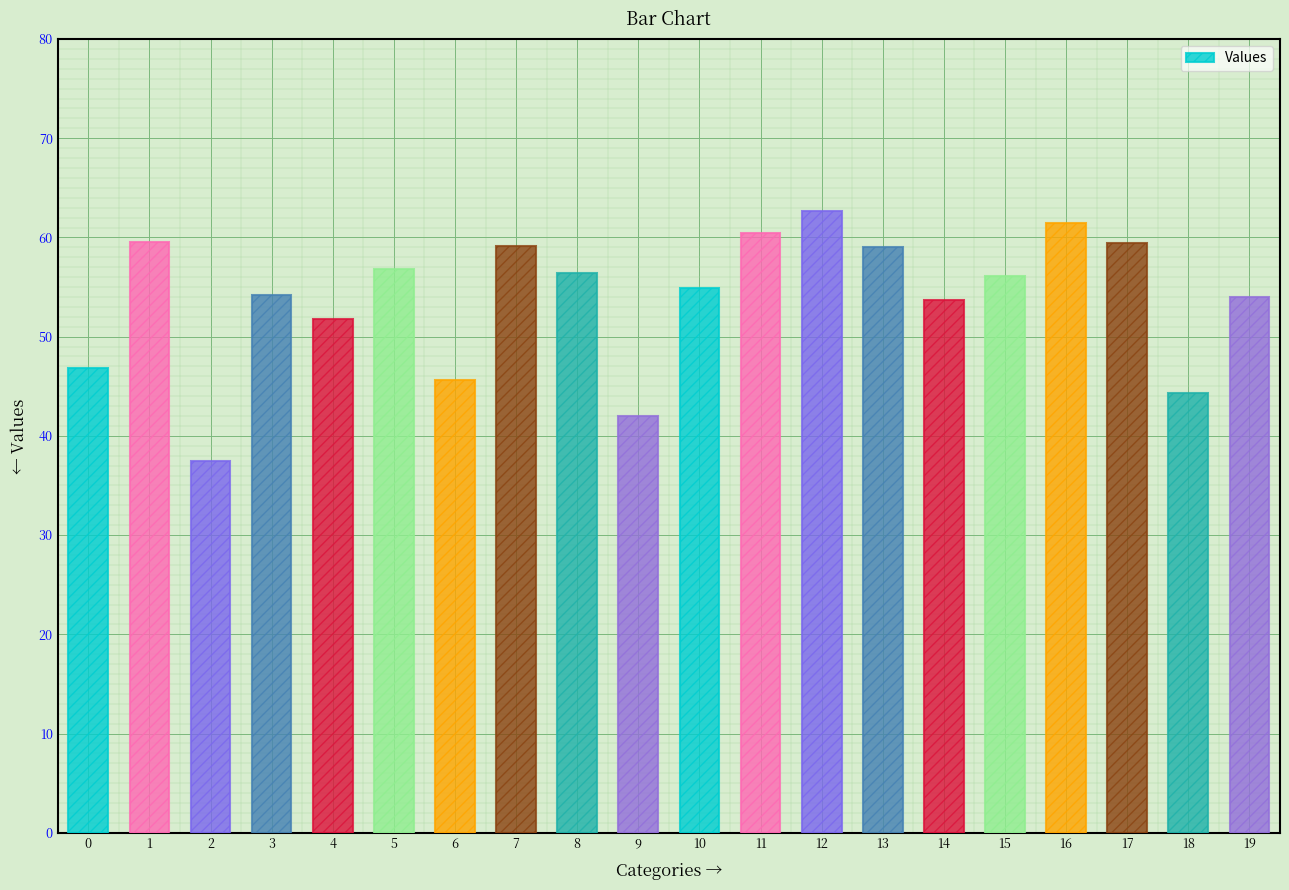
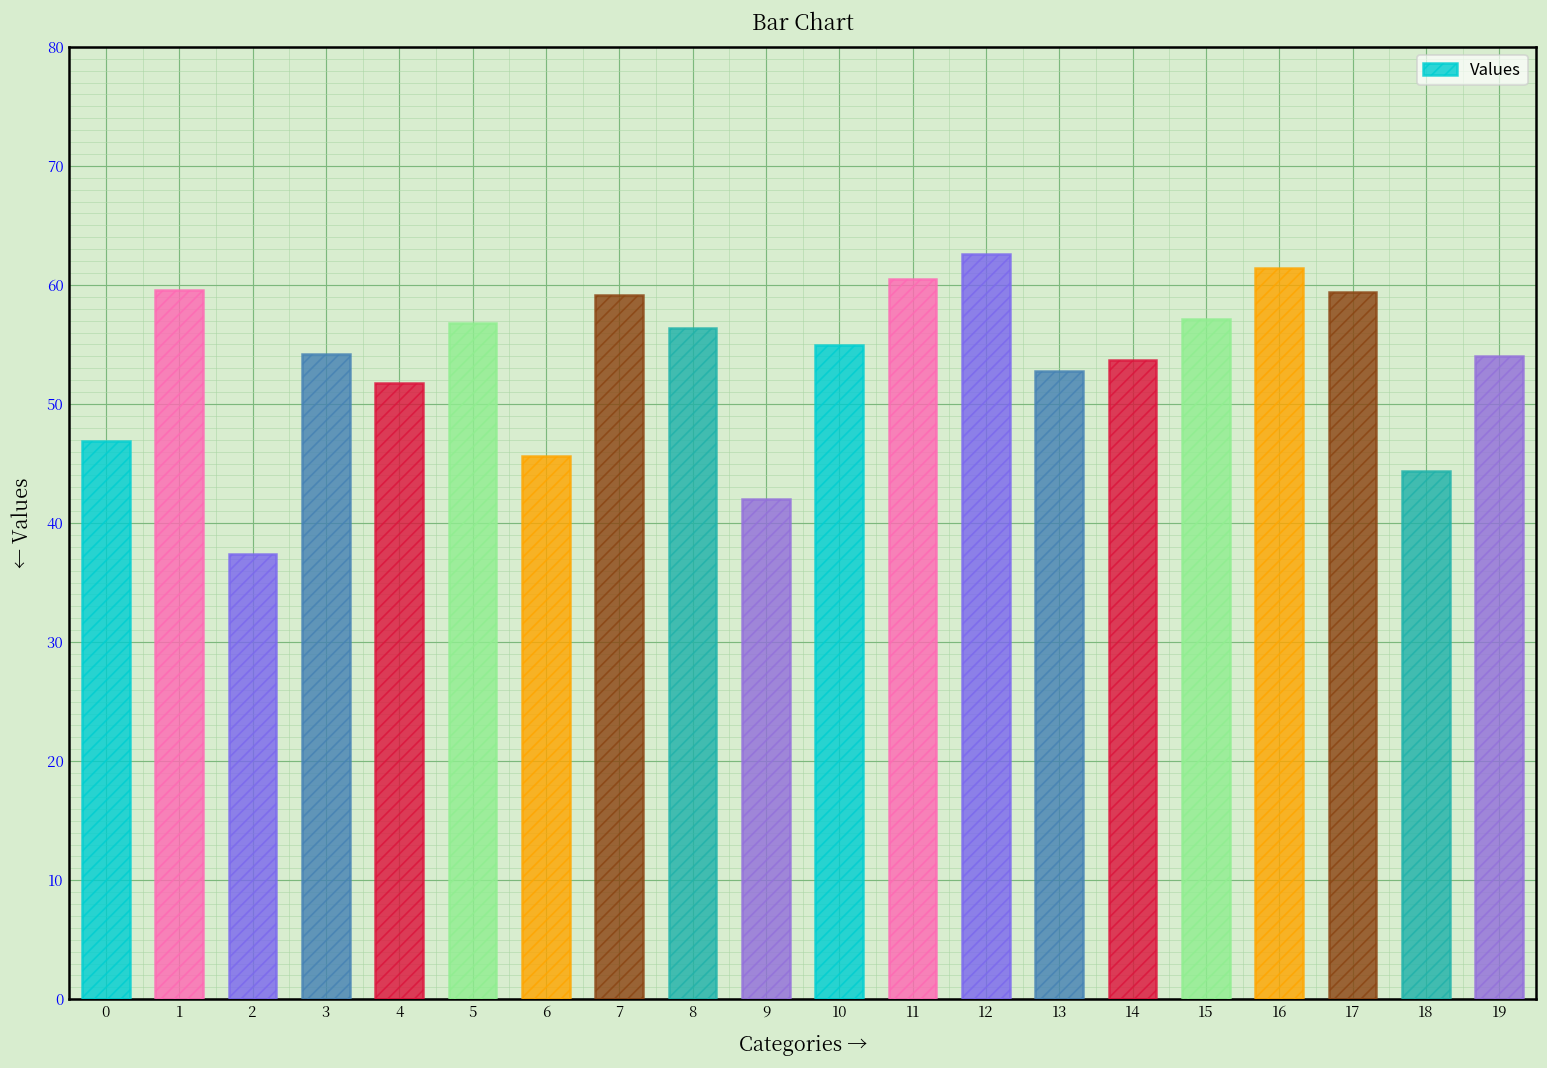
13: 59 -> 53
15: 56 -> 57
